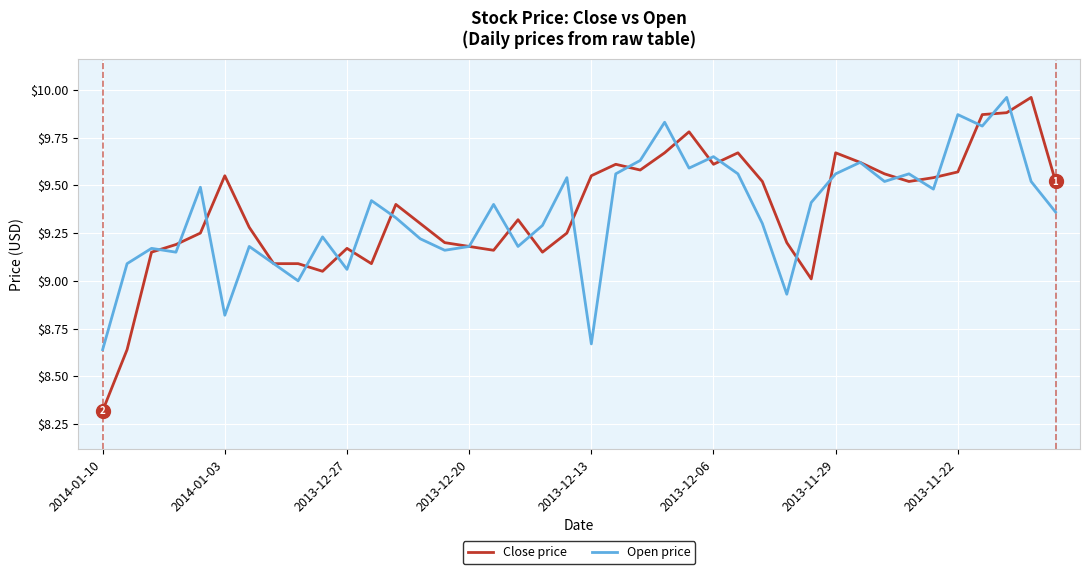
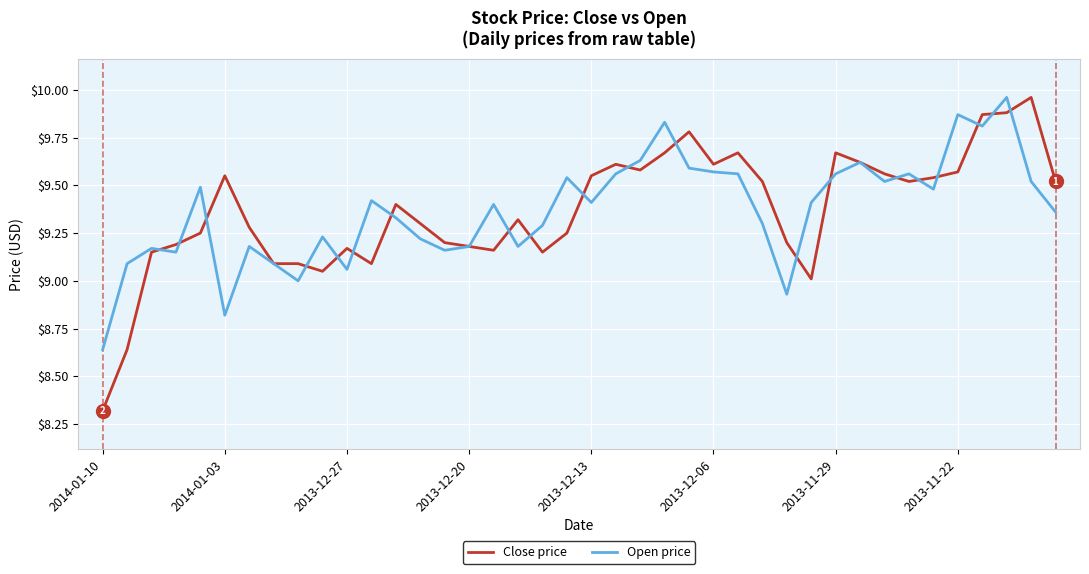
Open price, 2013-12-13: $8.67 -> $9.41
Open price, 2013-12-06: $9.65 -> $9.57
